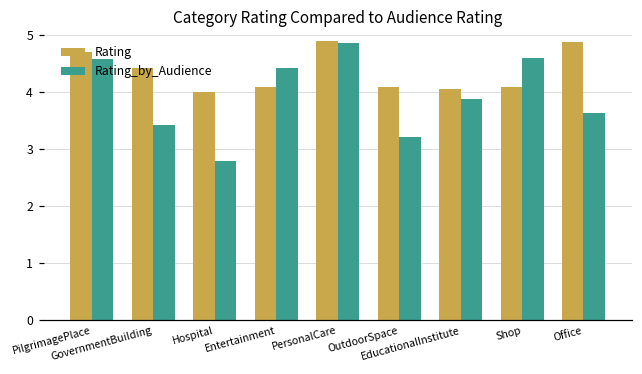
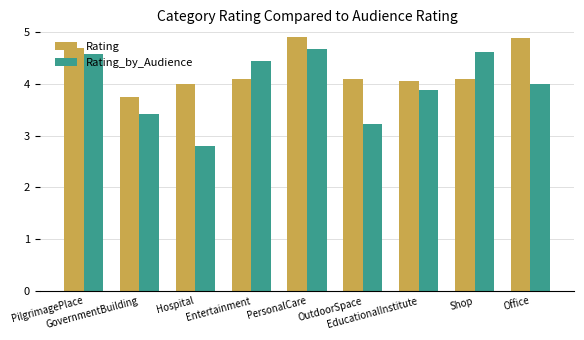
Rating, GovernmentBuilding: 4.4 -> 3.8
Rating_by_Audience, PersonalCare: 4.9 -> 4.7
Rating_by_Audience, Office: 3.6 -> 4.0
